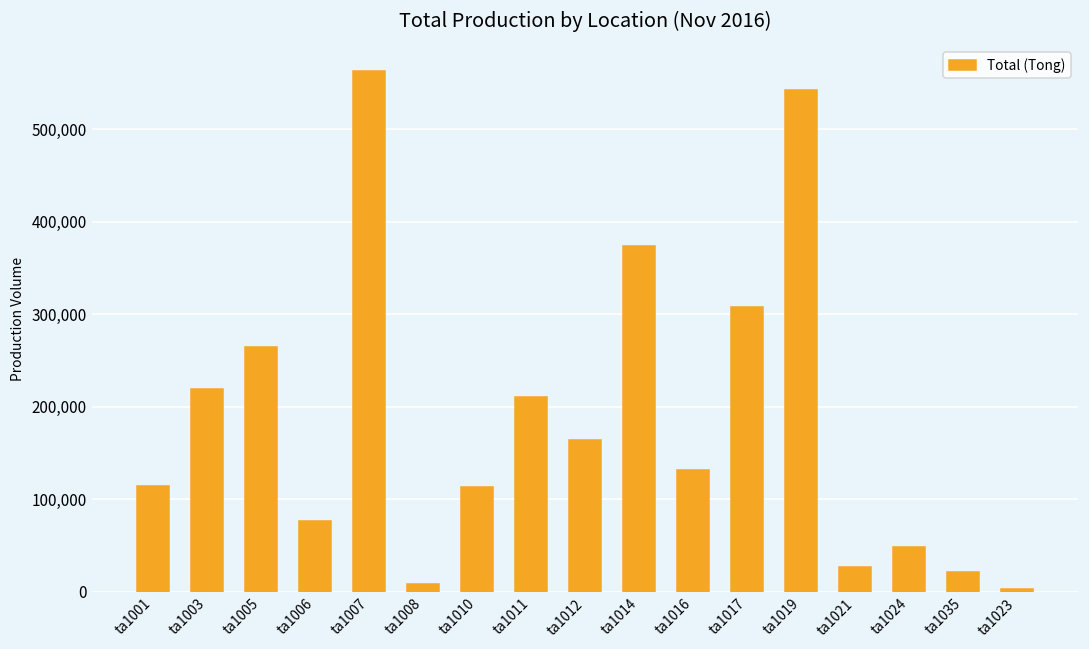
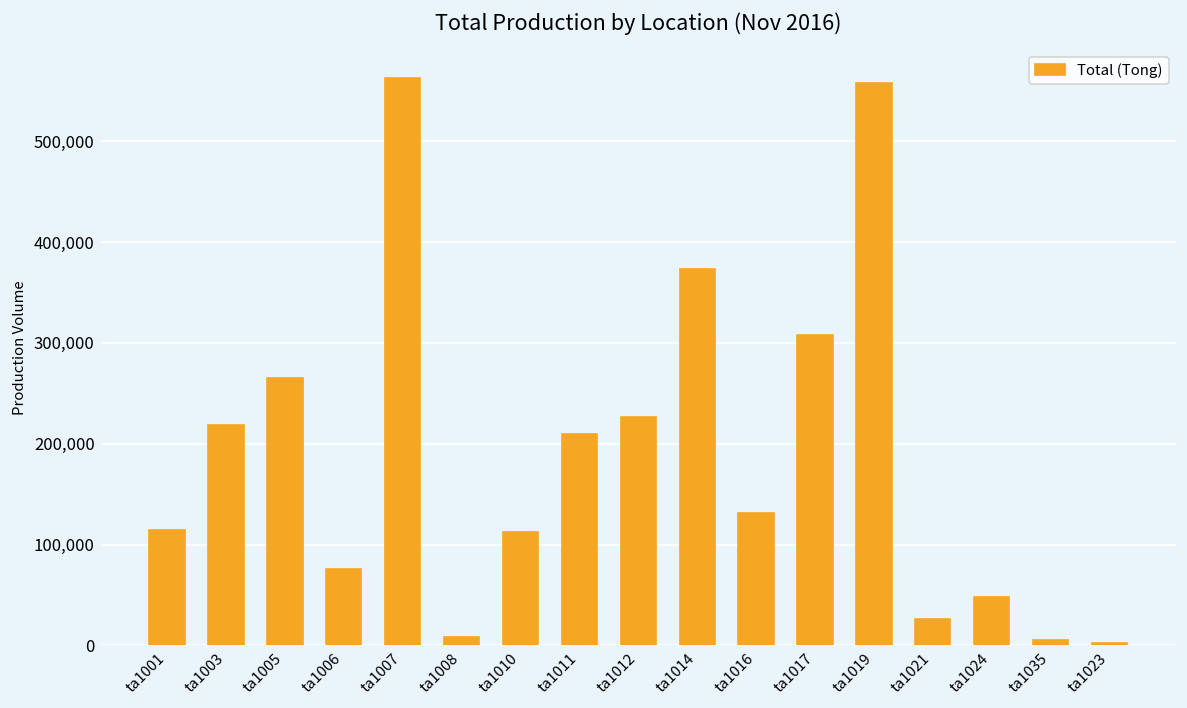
ta1012: 160,000 -> 230,000
ta1019: 540,000 -> 560,000
ta1035: 20,000 -> 10,000
